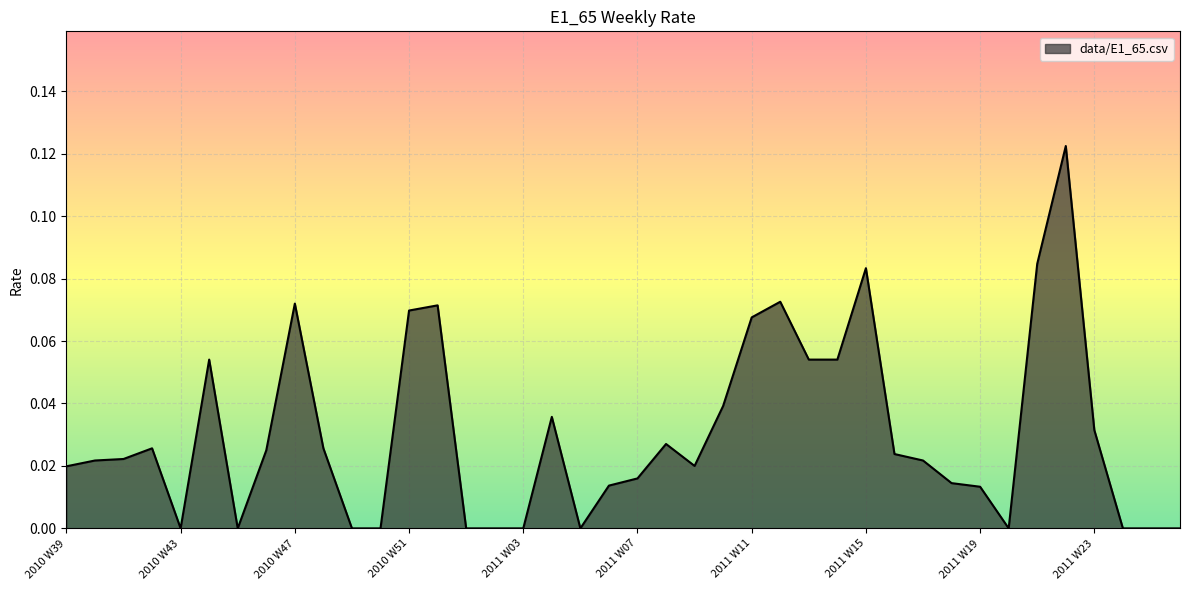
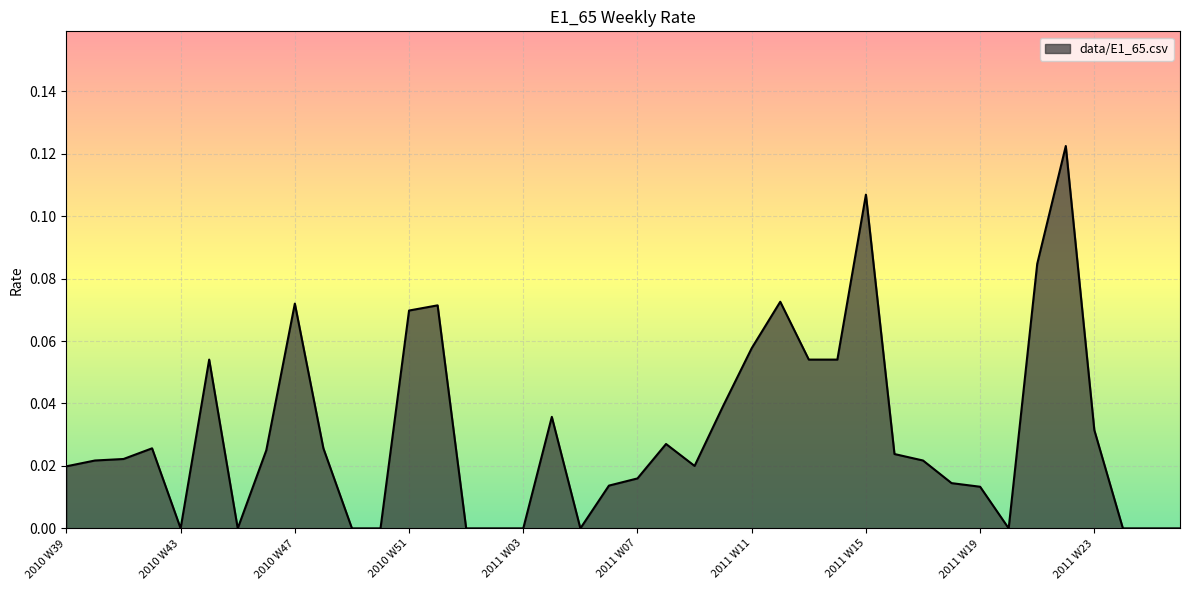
2011 W11: 0.068 -> 0.058
2011 W15: 0.083 -> 0.107
